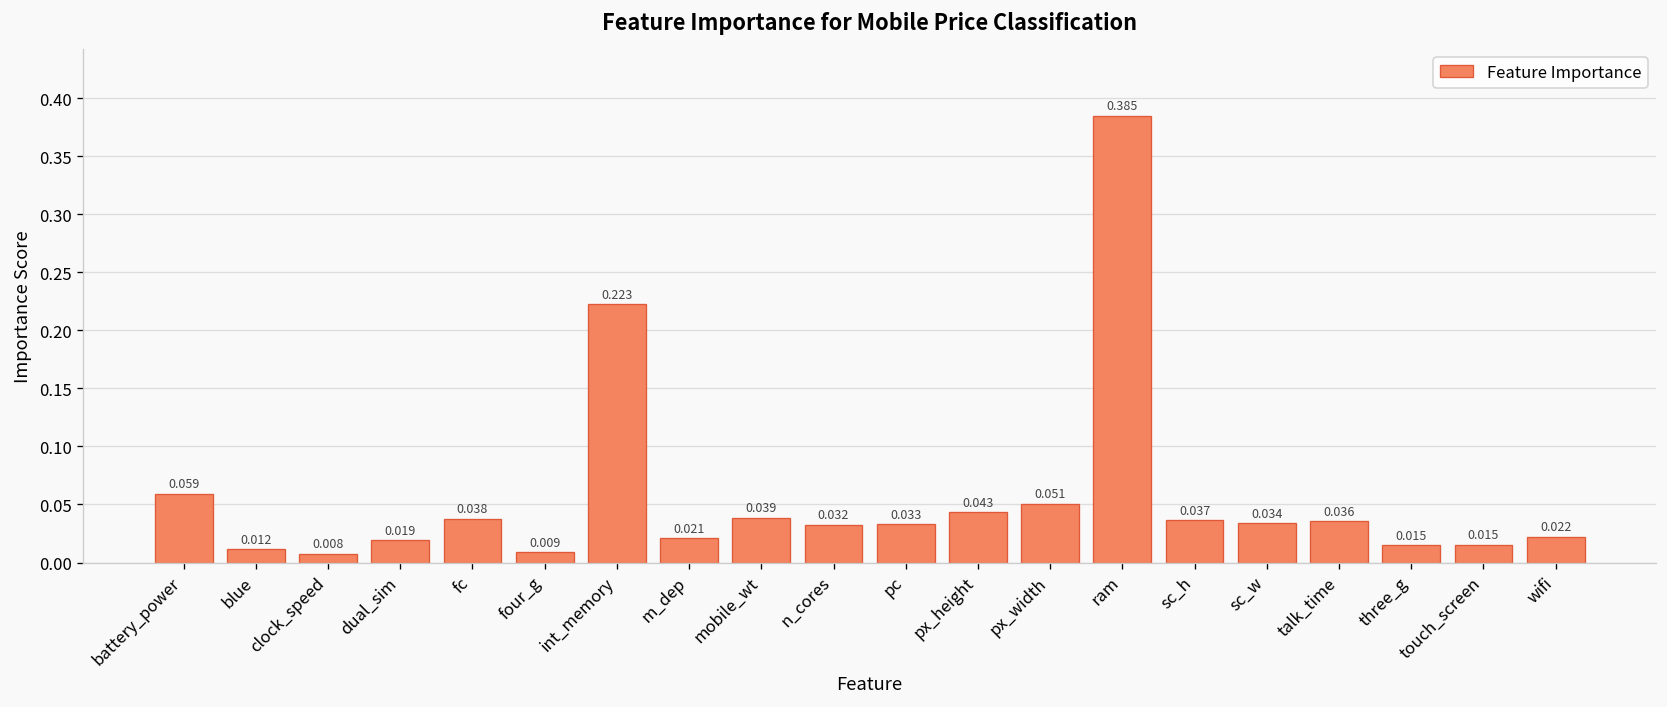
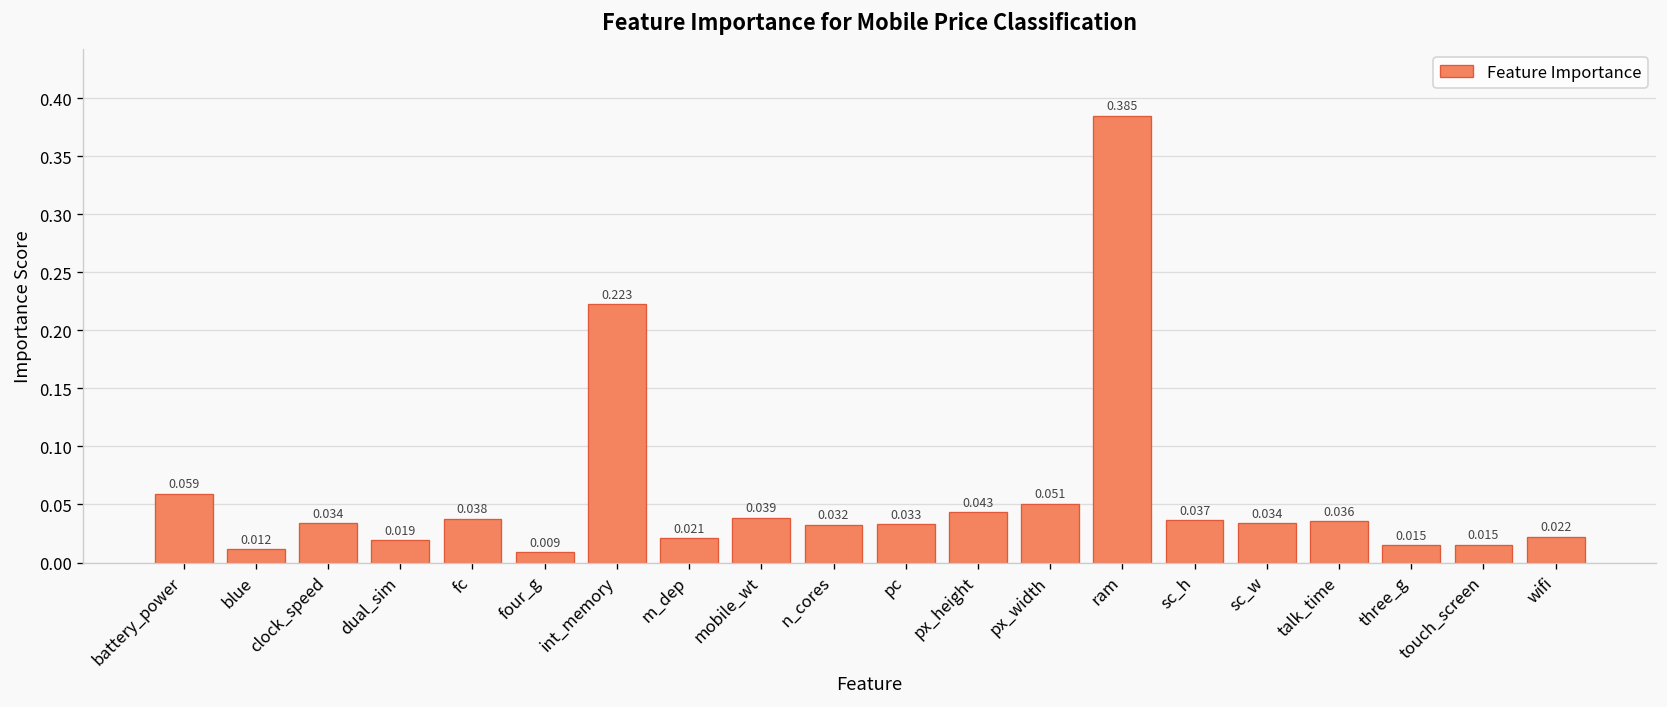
clock_speed: 0.008 -> 0.034
